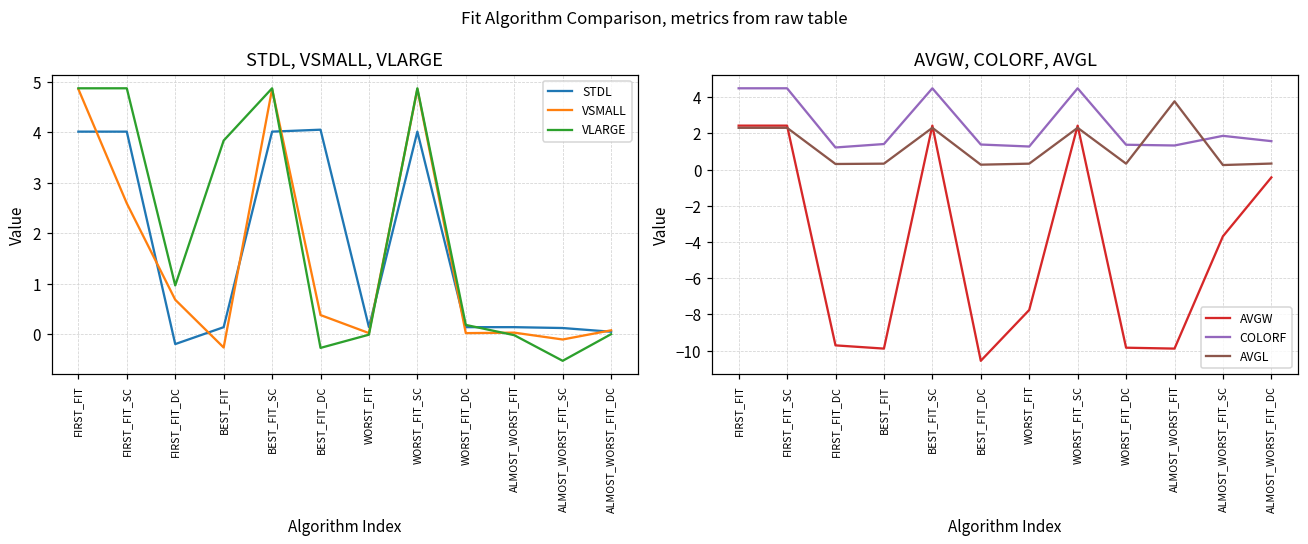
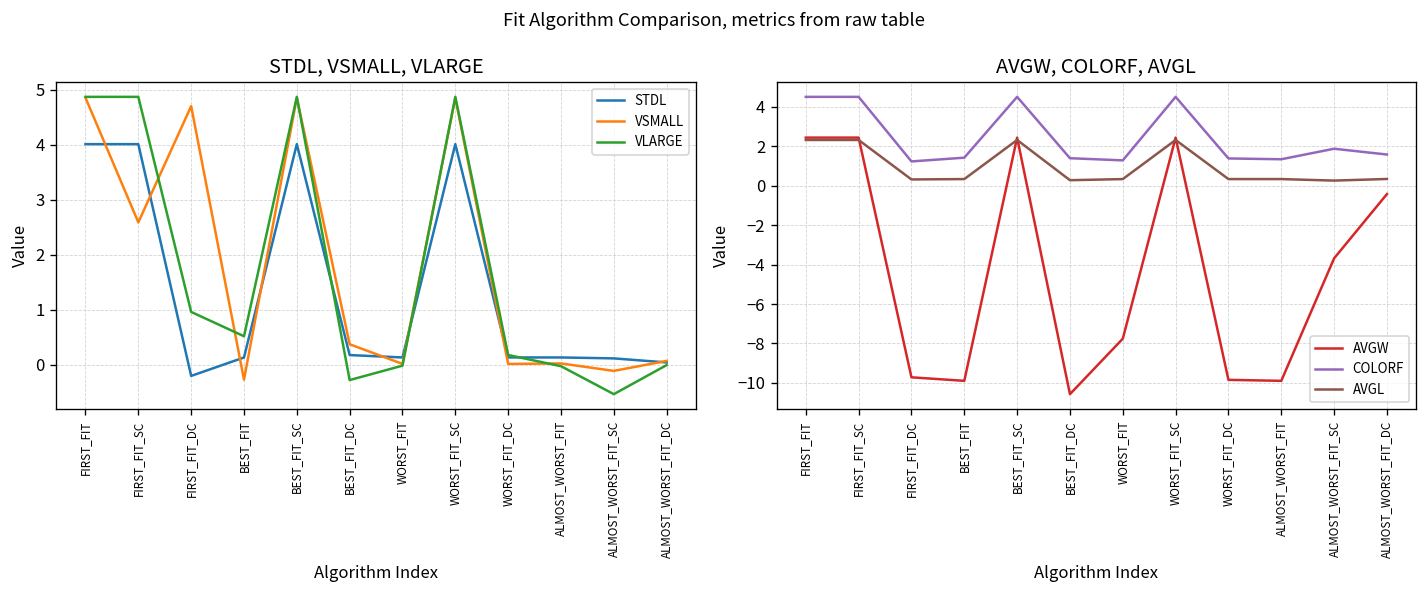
STDL, VSMALL, VLARGE, VSMALL, FIRST_FIT_DC: 0.7 -> 4.7
STDL, VSMALL, VLARGE, VLARGE, BEST_FIT: 3.8 -> 0.5
STDL, VSMALL, VLARGE, STDL, BEST_FIT_DC: 4.1 -> 0.2
AVGW, COLORF, AVGL, AVGL, ALMOST_WORST_FIT: 3.8 -> 0.3
